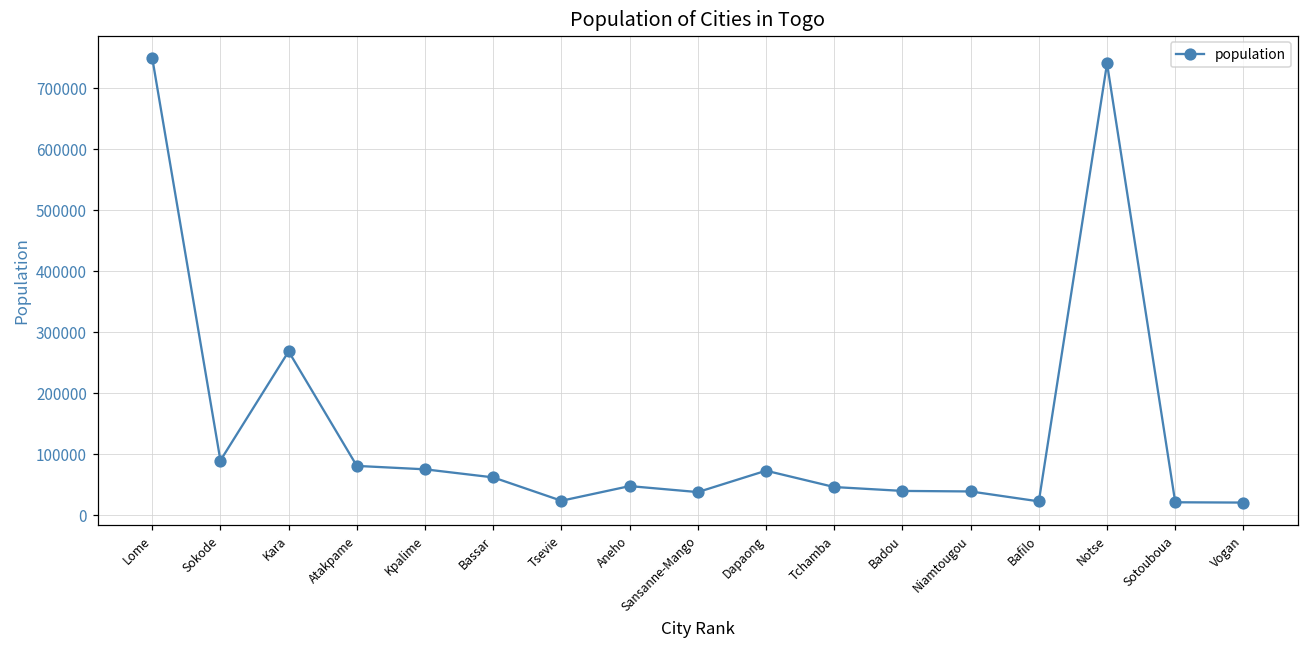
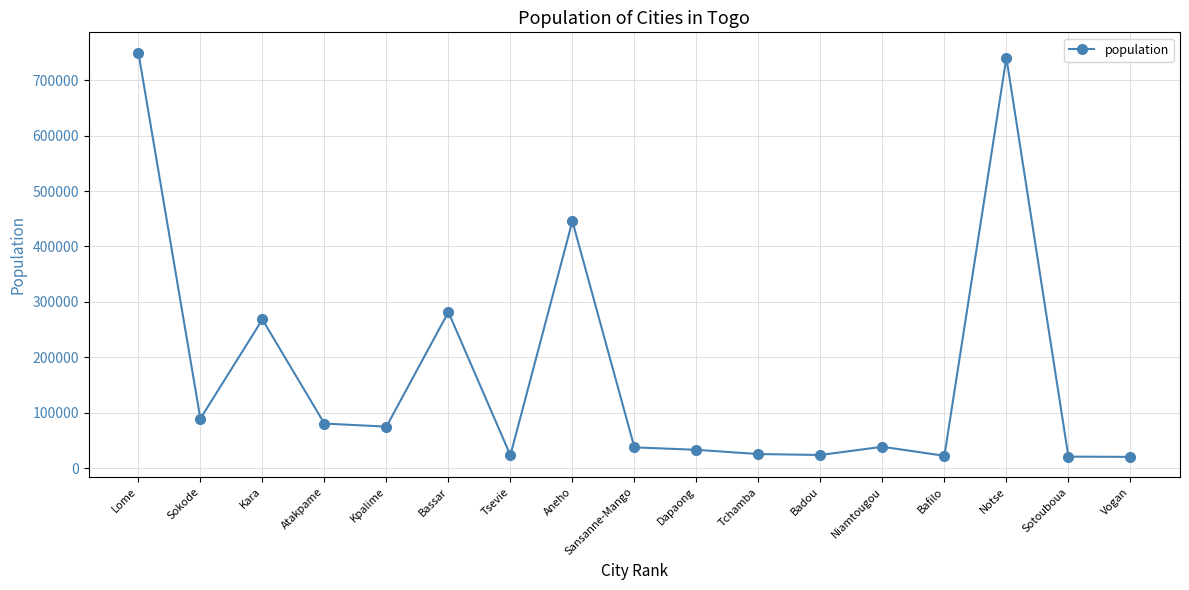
Bassar: 60000 -> 280000
Aneho: 50000 -> 450000
Dapaong: 70000 -> 30000
Tchamba: 50000 -> 30000
Badou: 40000 -> 20000
